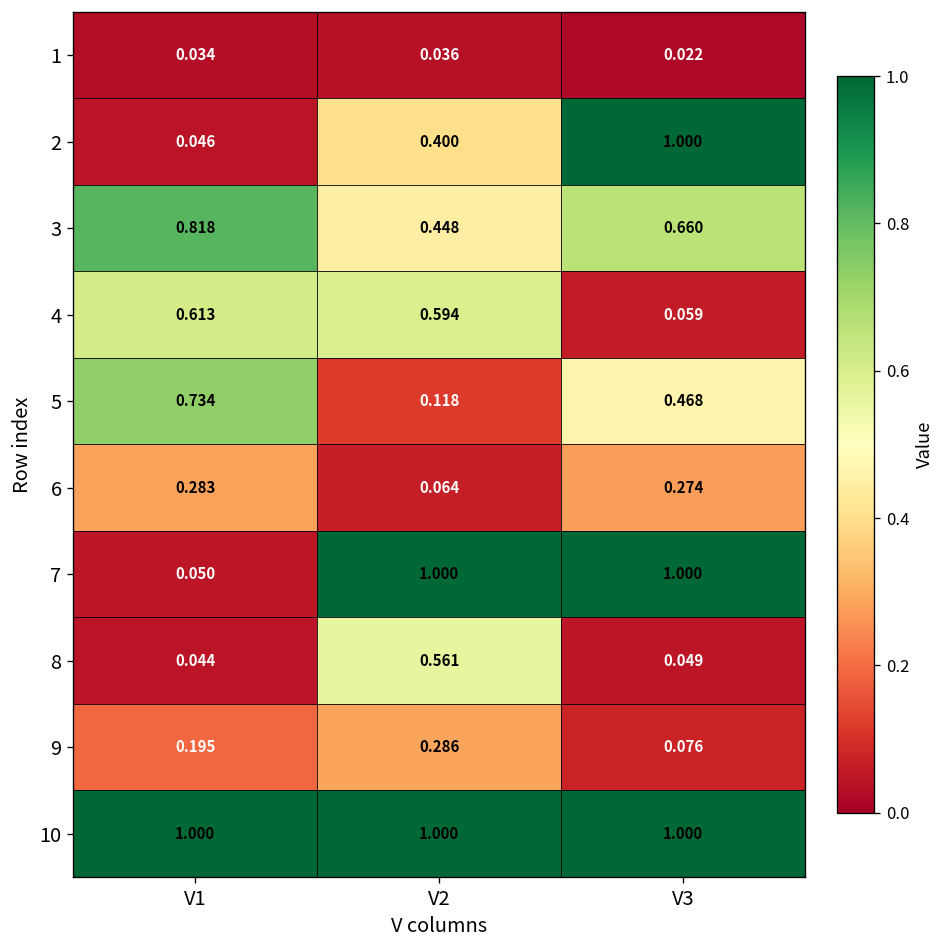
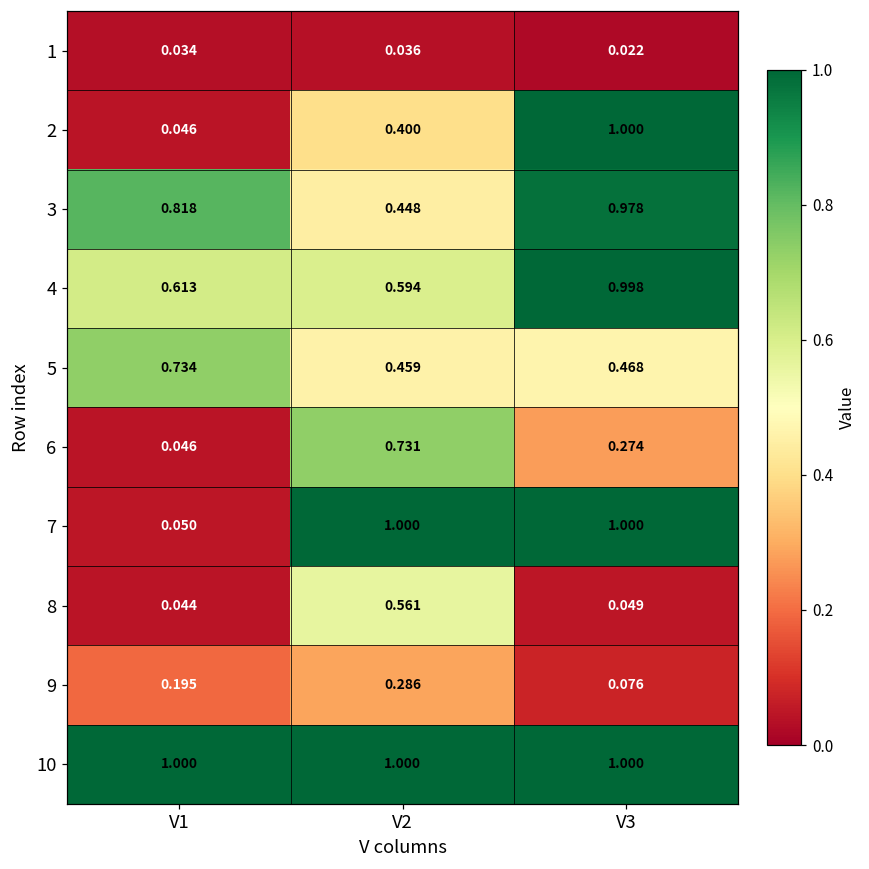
3, V3: 0.660 -> 0.978
4, V3: 0.059 -> 0.998
5, V2: 0.118 -> 0.459
6, V1: 0.283 -> 0.046
6, V2: 0.064 -> 0.731
